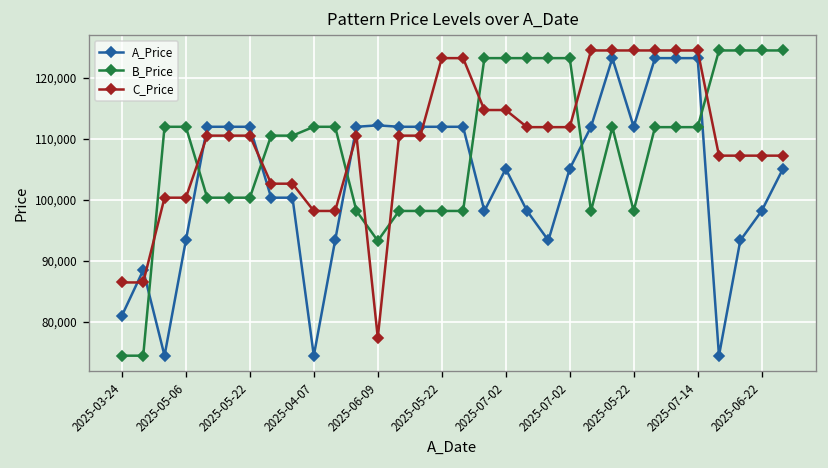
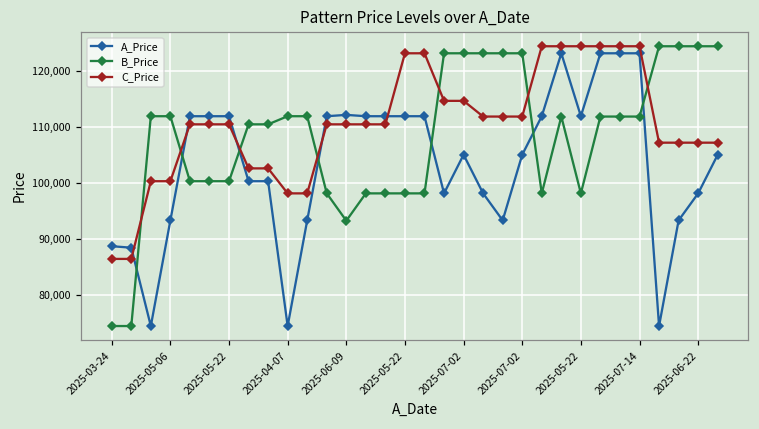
A_Price, 2025-03-24: 81,000 -> 89,000
C_Price, 2025-06-09: 77,000 -> 111,000
